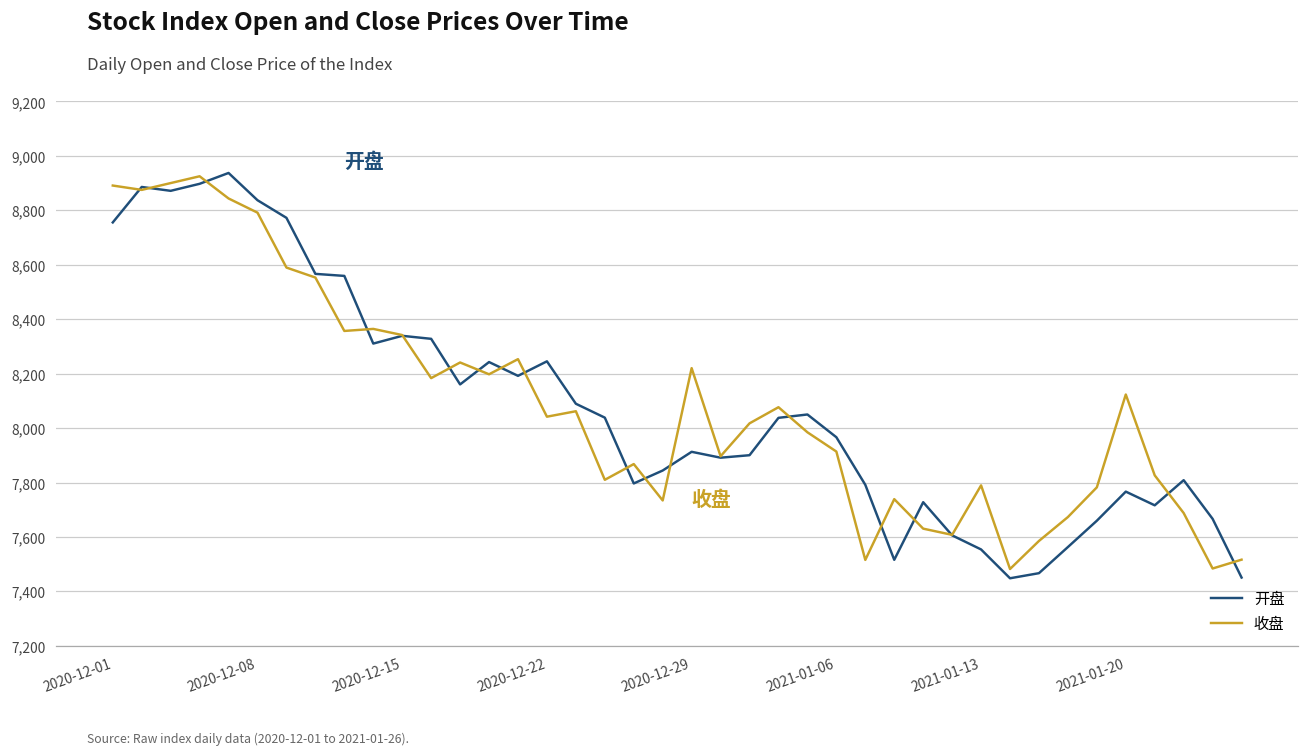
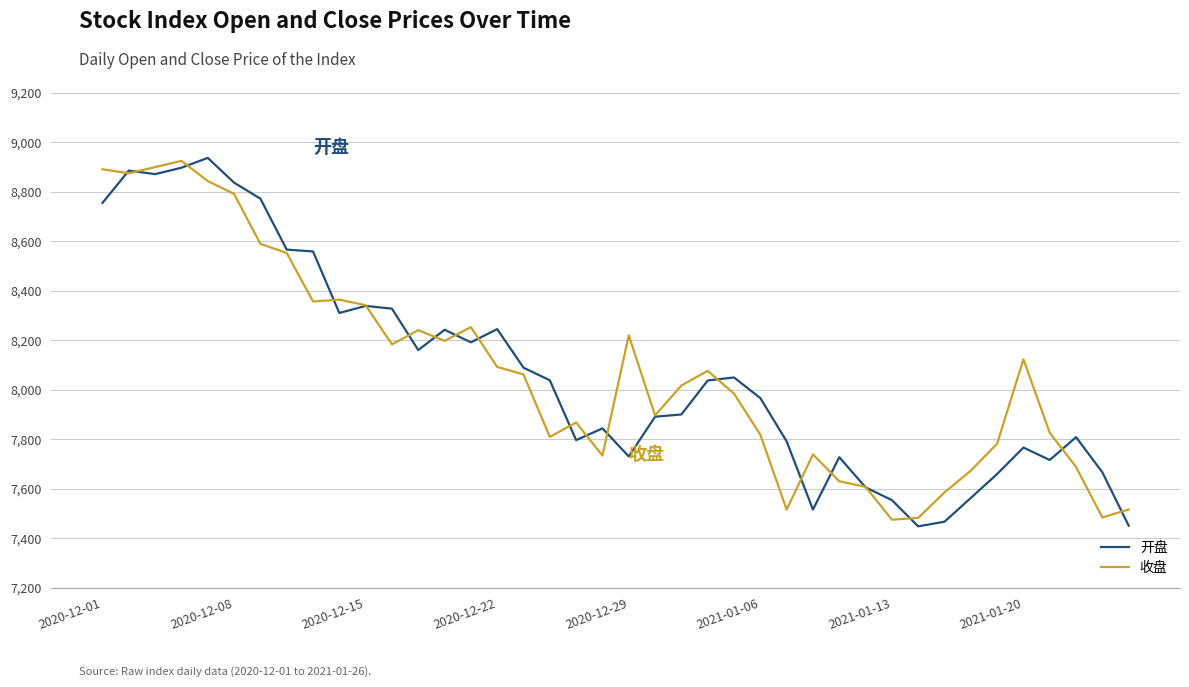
收盘, 2020-12-22: 8,040 -> 8,090
开盘, 2020-12-29: 7,910 -> 7,730
收盘, 2021-01-06: 7,910 -> 7,820
收盘, 2021-01-13: 7,790 -> 7,480
